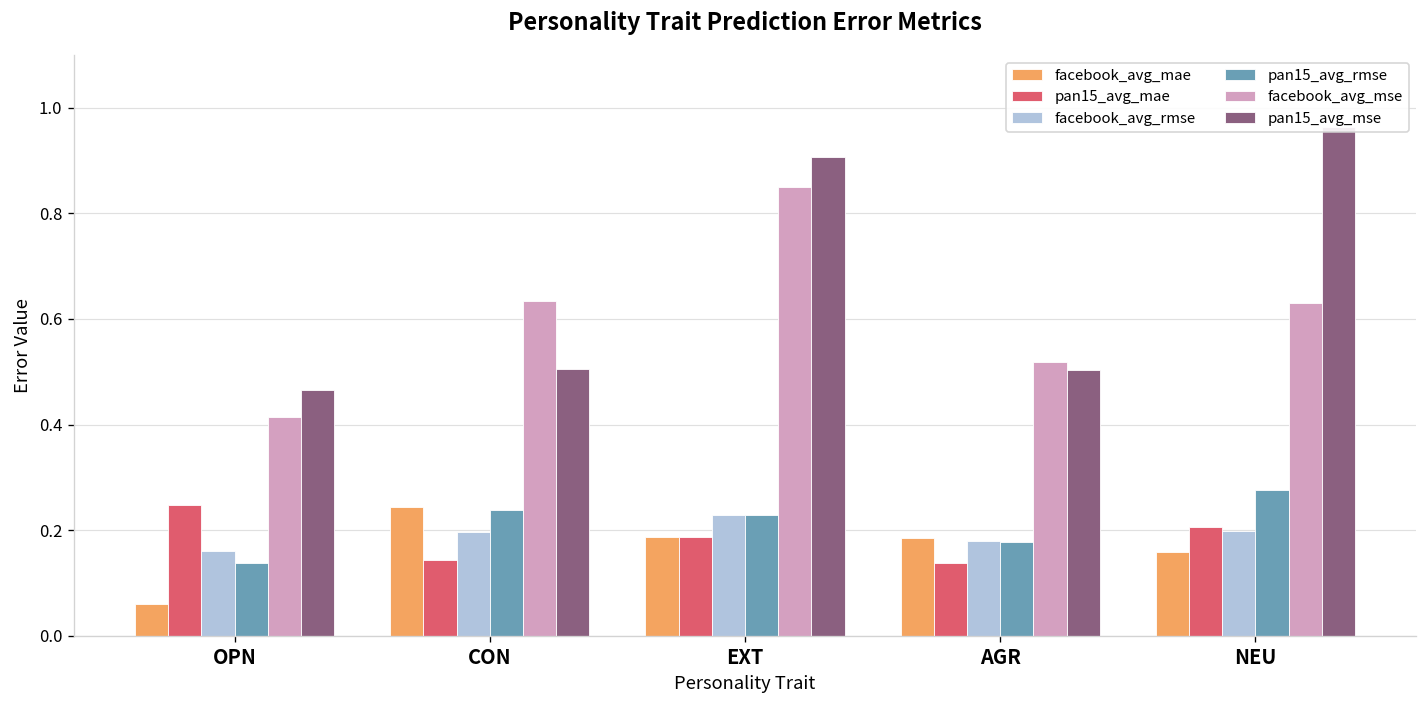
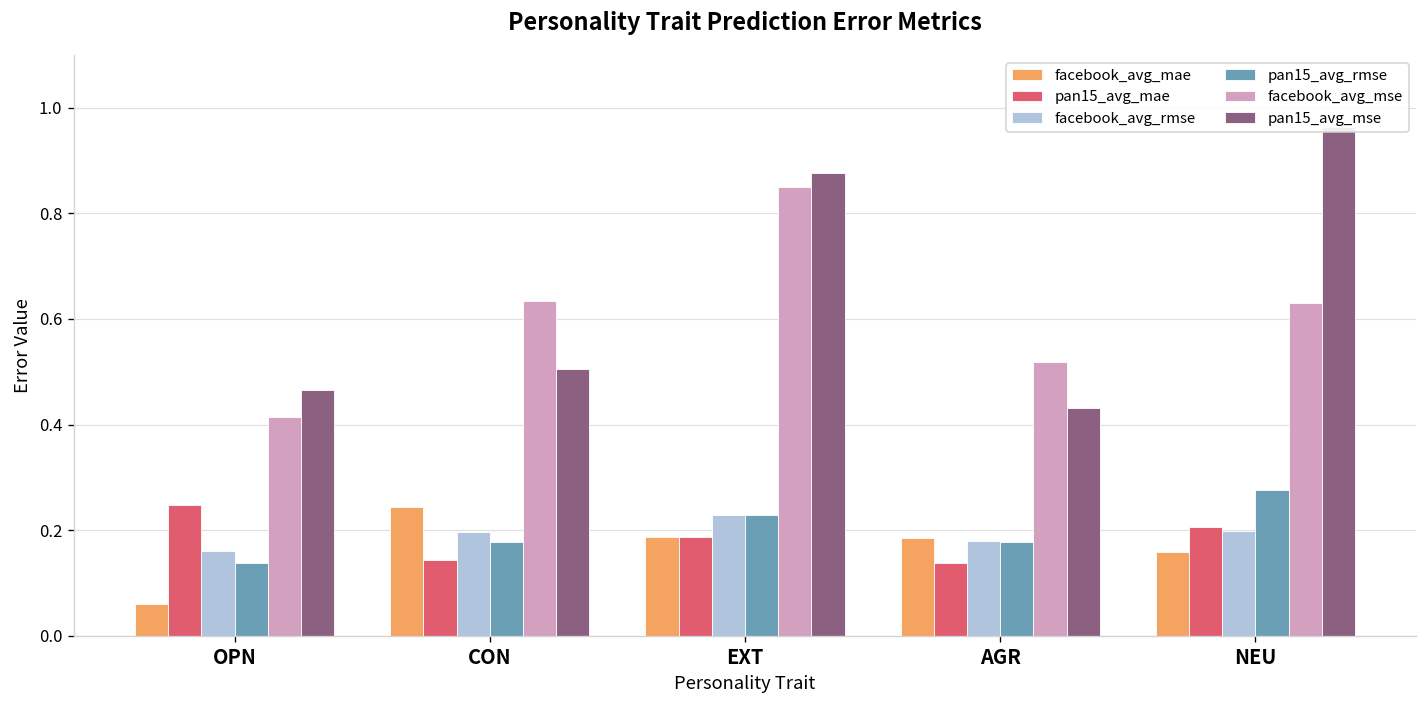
pan15_avg_rmse, CON: 0.24 -> 0.18
pan15_avg_mse, EXT: 0.91 -> 0.88
pan15_avg_mse, AGR: 0.50 -> 0.43
